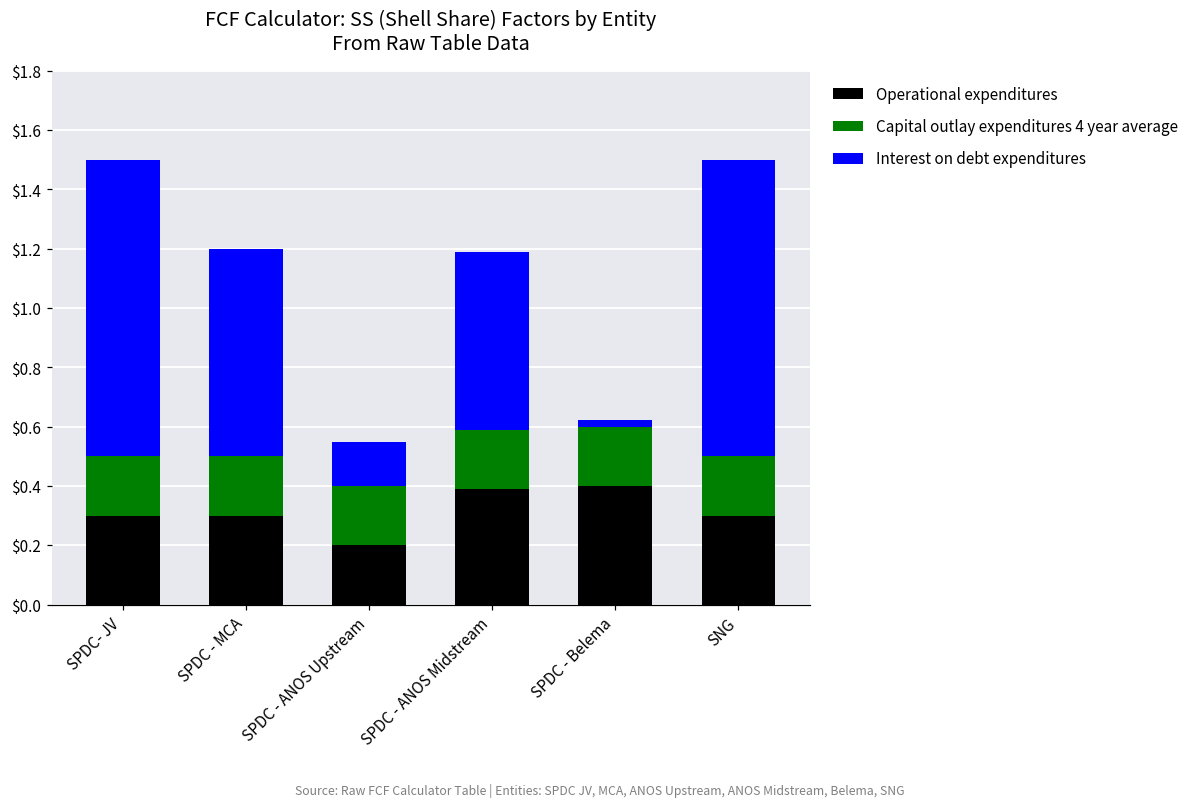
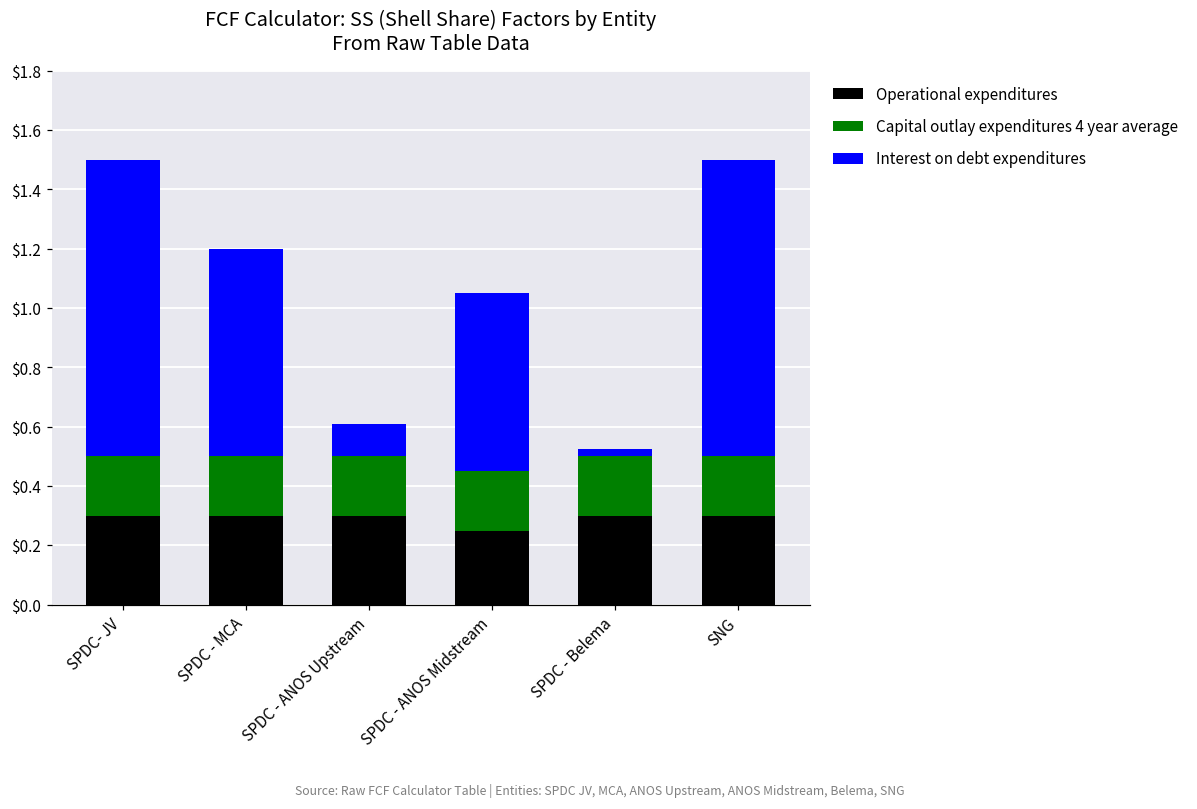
Operational expenditures, SPDC - ANOS Upstream: $0.2 -> $0.3
Interest on debt expenditures, SPDC - ANOS Upstream: $0.15 -> $0.11
Operational expenditures, SPDC - ANOS Midstream: $0.39 -> $0.25
Operational expenditures, SPDC - Belema: $0.4 -> $0.3
